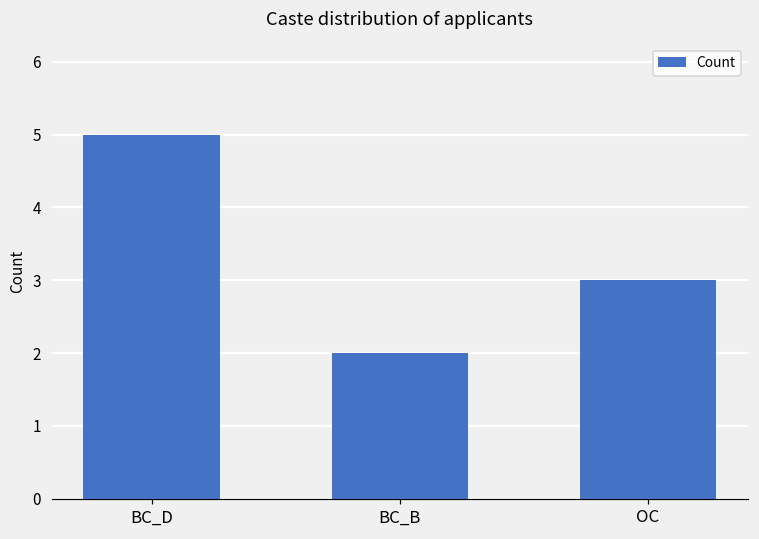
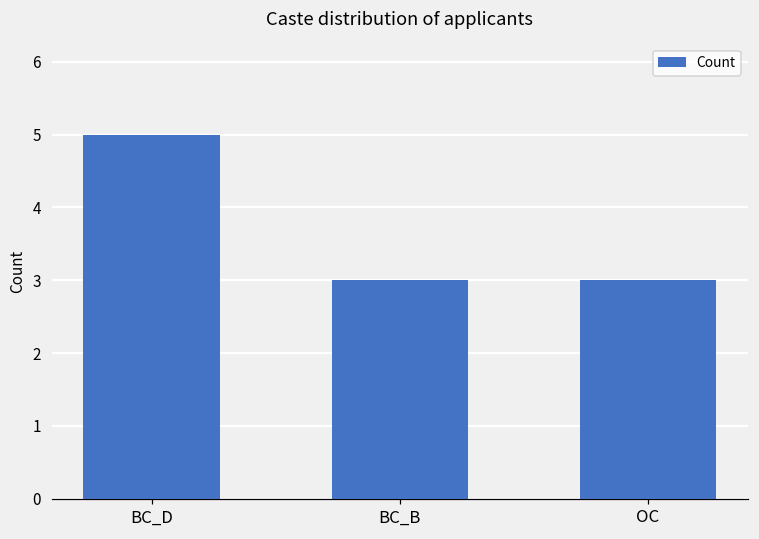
BC_B: 2 -> 3
